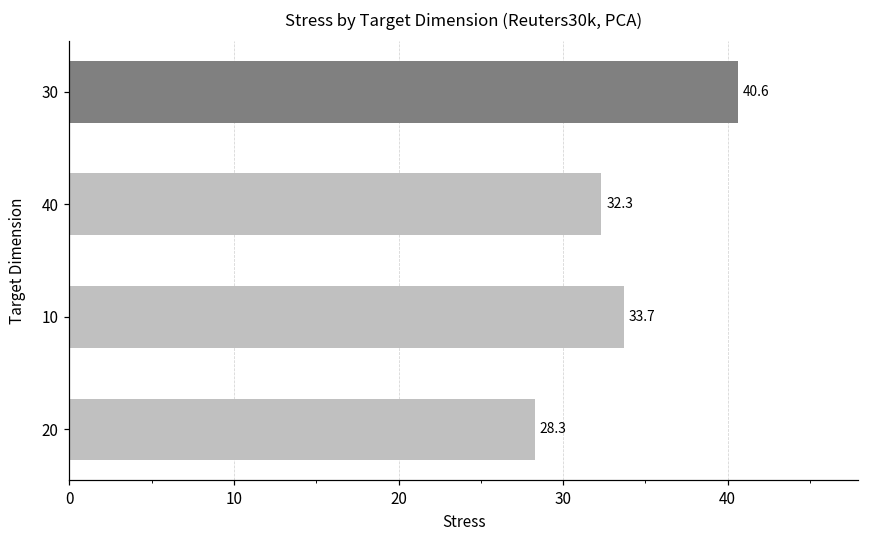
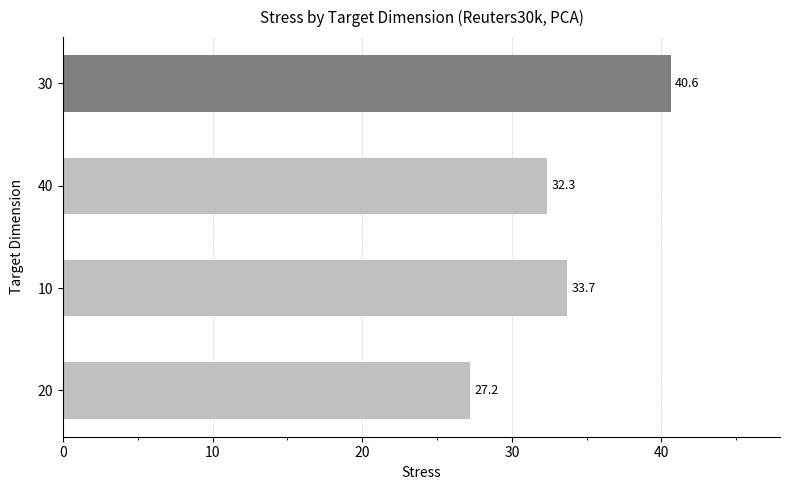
20: 28.3 -> 27.2
